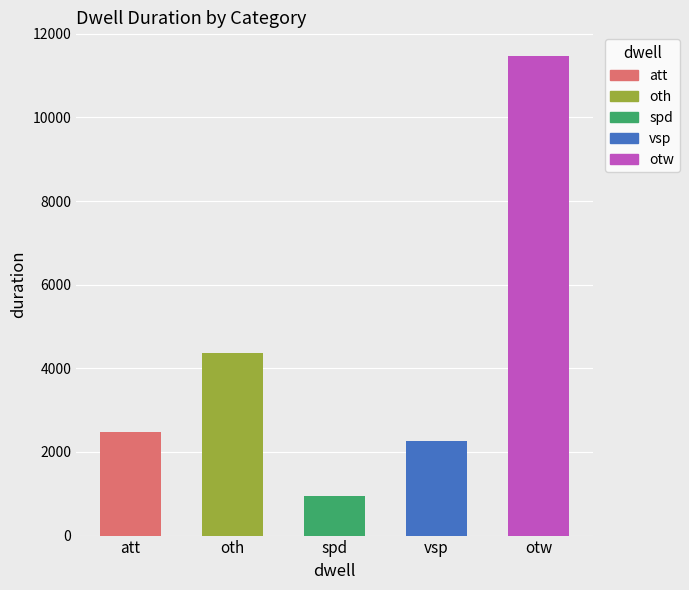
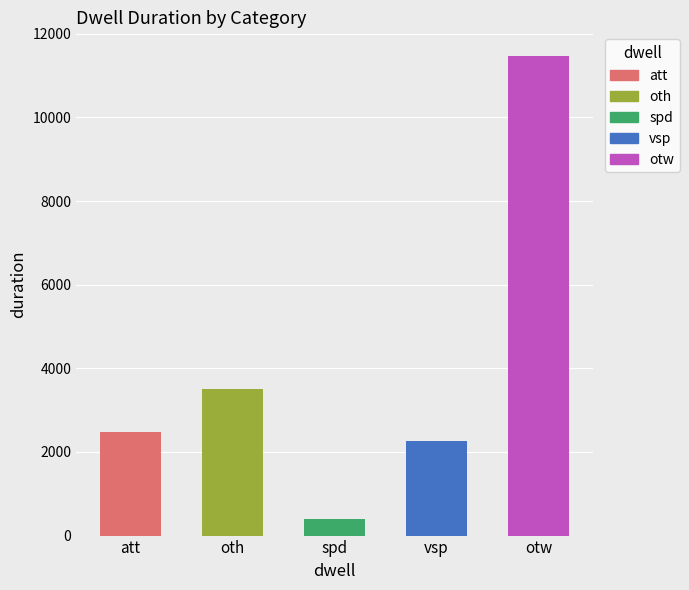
oth: 4400 -> 3500
spd: 1000 -> 400
